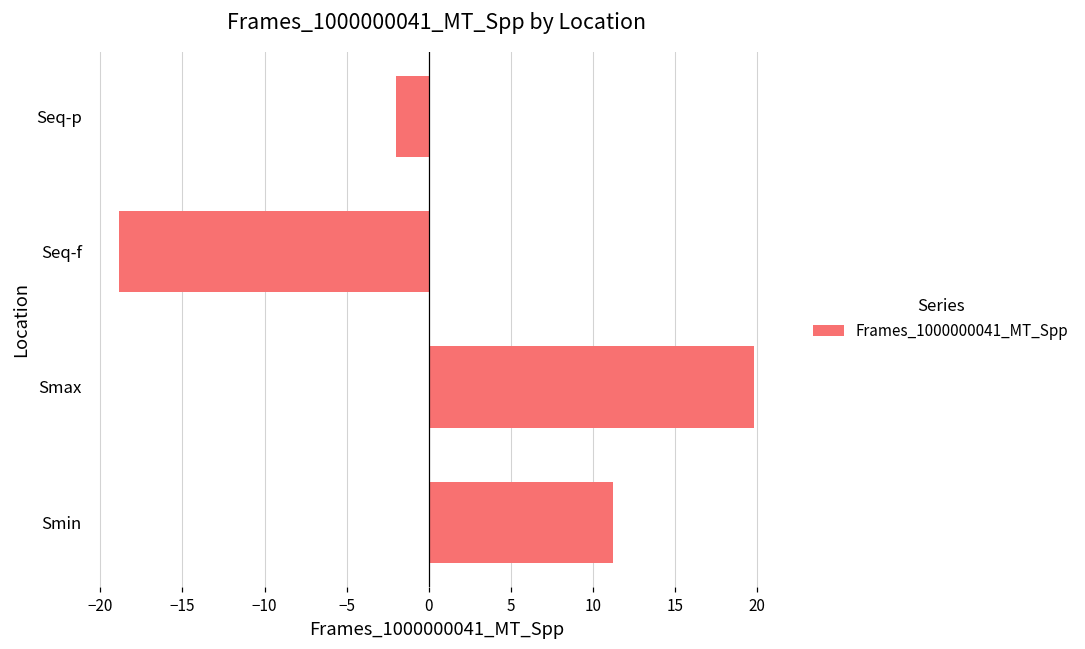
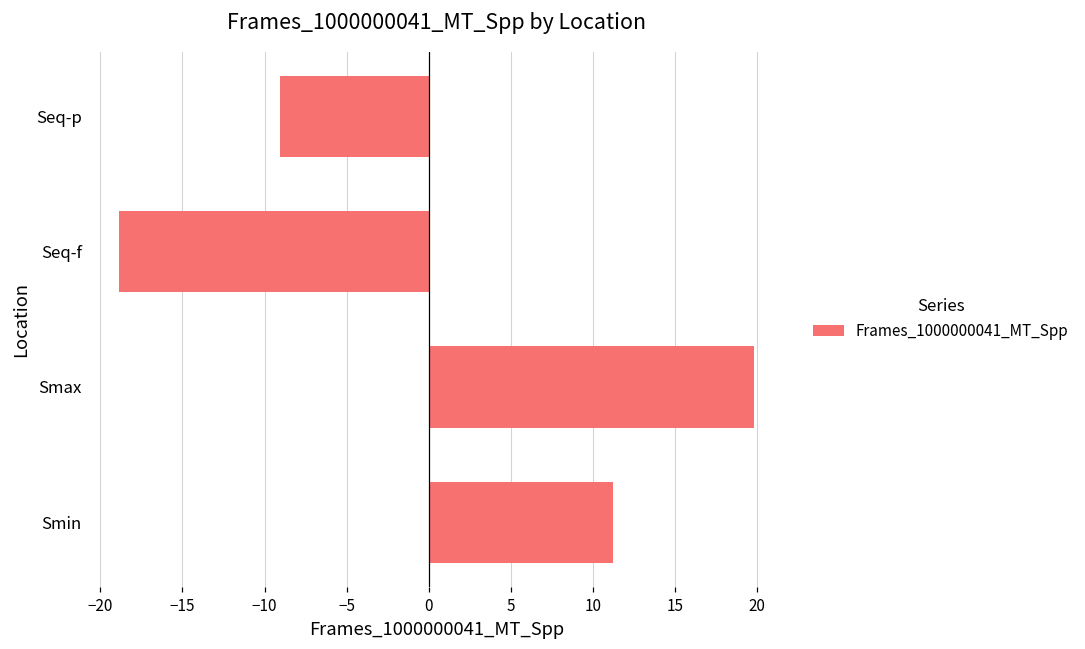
Seq-p: -2.0 -> -9.1
